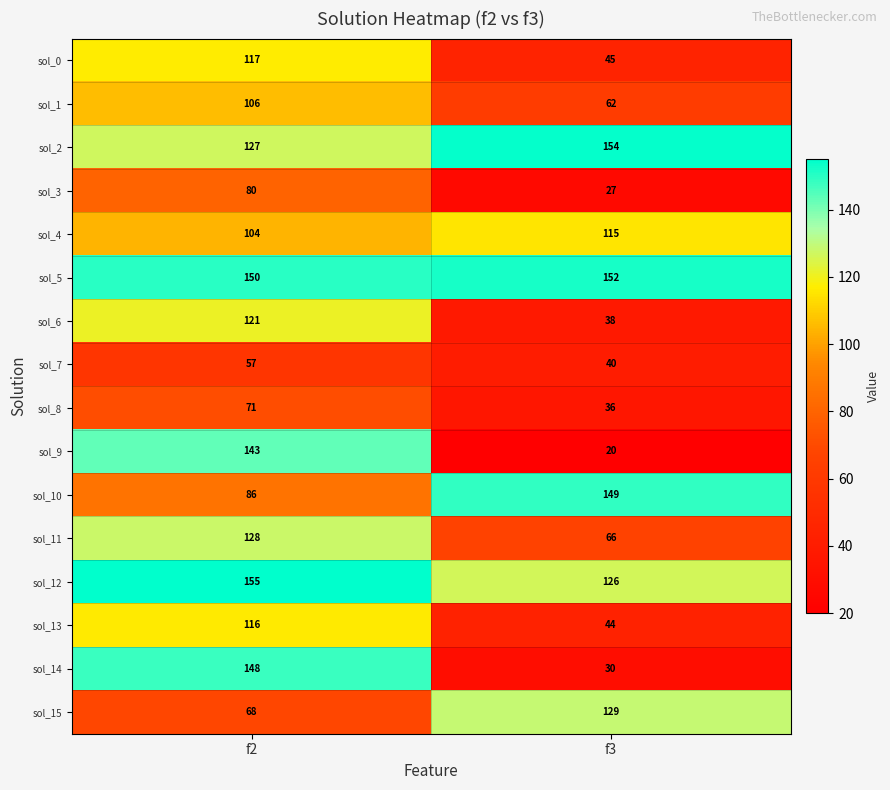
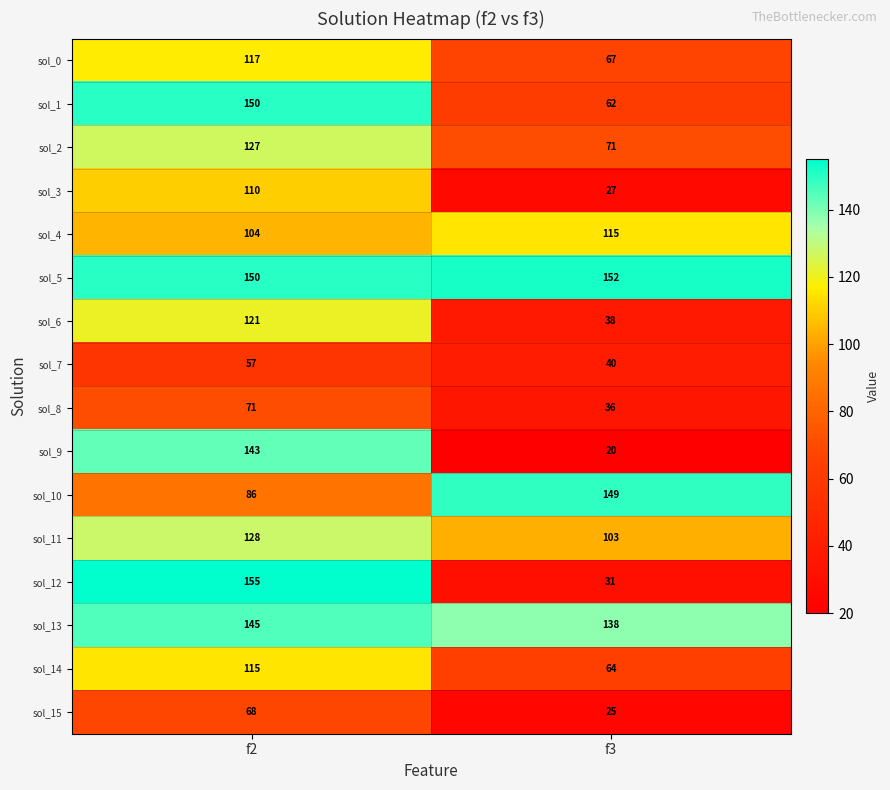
sol_0, f3: 45 -> 67
sol_1, f2: 106 -> 150
sol_2, f3: 154 -> 71
sol_3, f2: 80 -> 110
sol_11, f3: 66 -> 103
sol_12, f3: 126 -> 31
sol_13, f2: 116 -> 145
sol_13, f3: 44 -> 138
sol_14, f2: 148 -> 115
sol_14, f3: 30 -> 64
sol_15, f3: 129 -> 25
